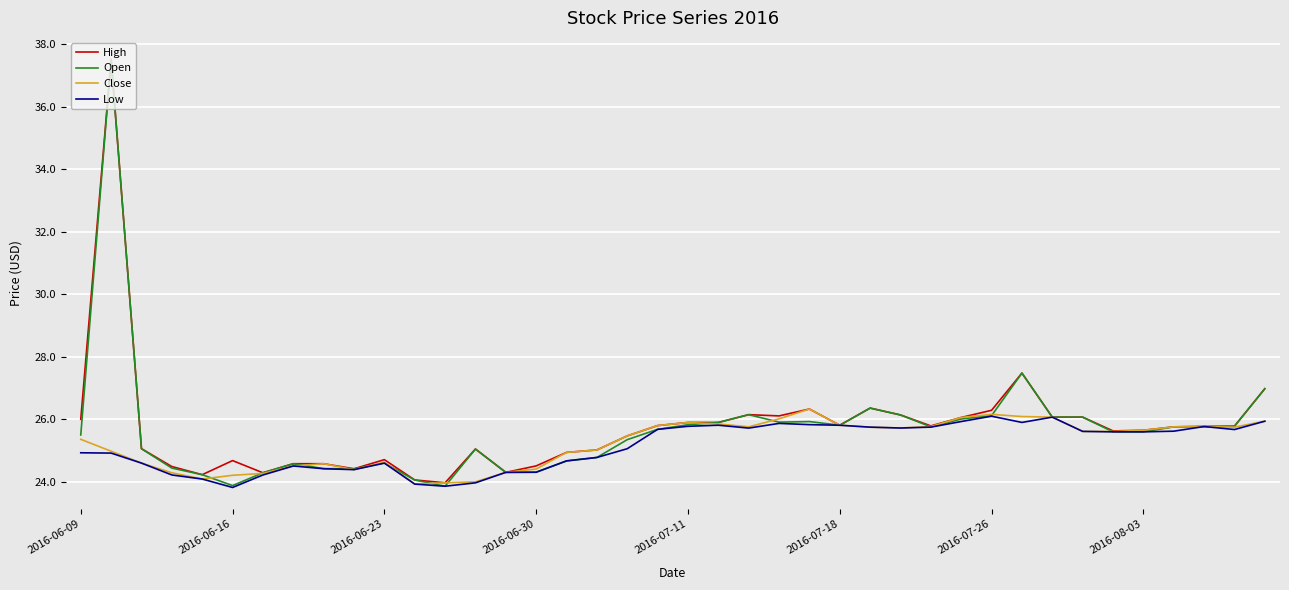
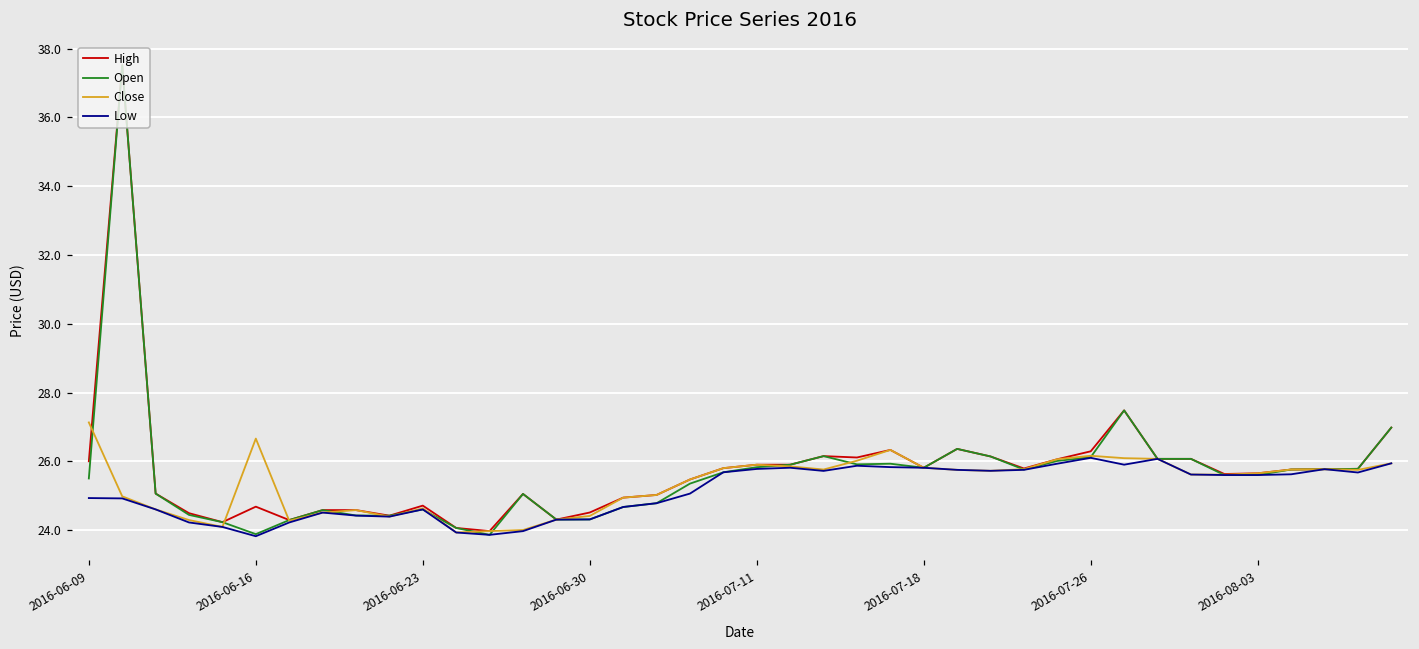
Close, 2016-06-09: 25.4 -> 27.1
Close, 2016-06-16: 24.2 -> 26.7
